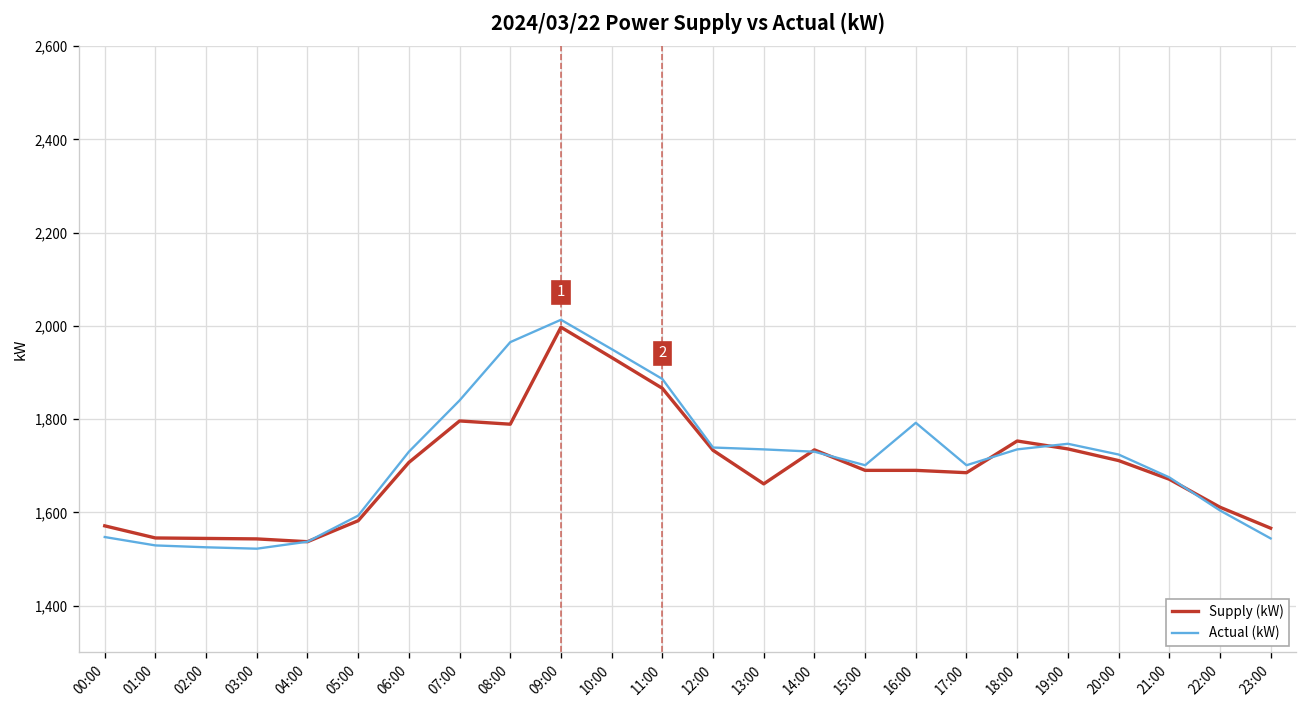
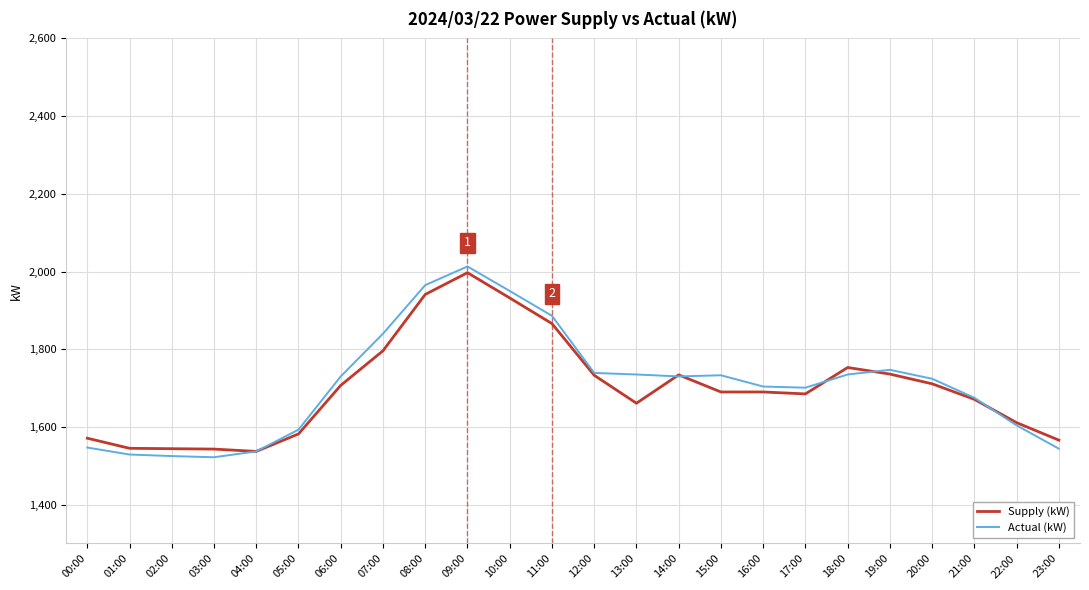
Supply (kW), 08:00: 1,790 -> 1,940
Actual (kW), 15:00: 1,700 -> 1,730
Actual (kW), 16:00: 1,790 -> 1,700
